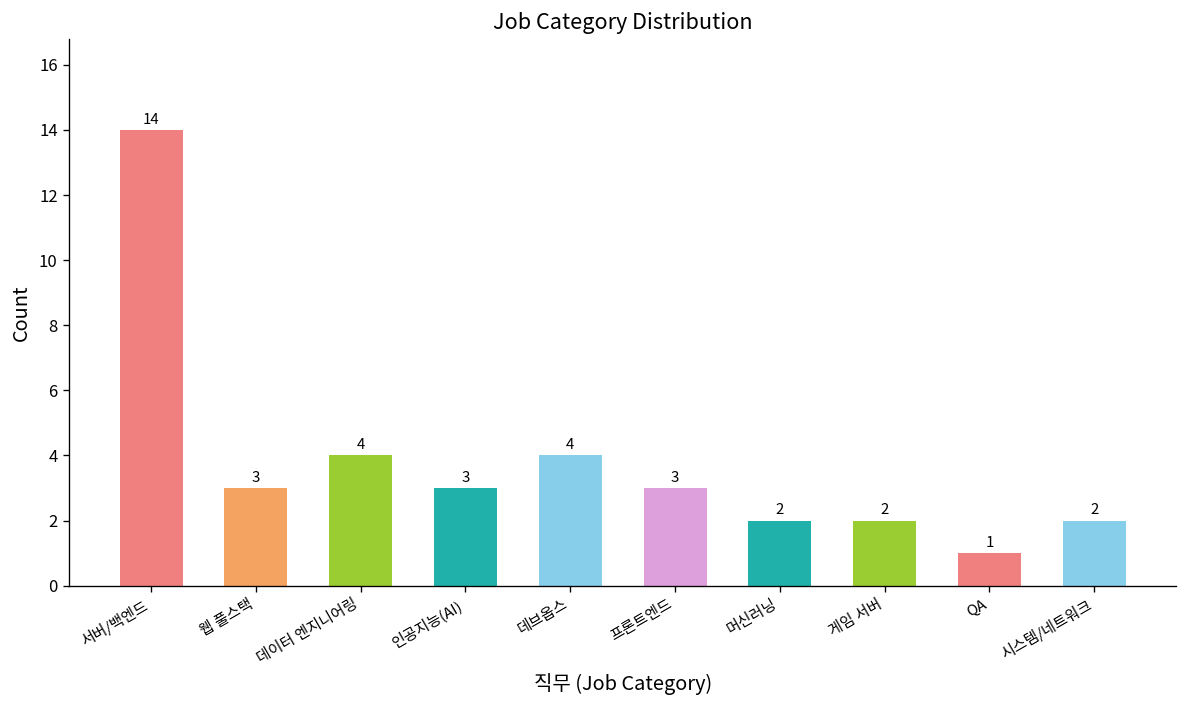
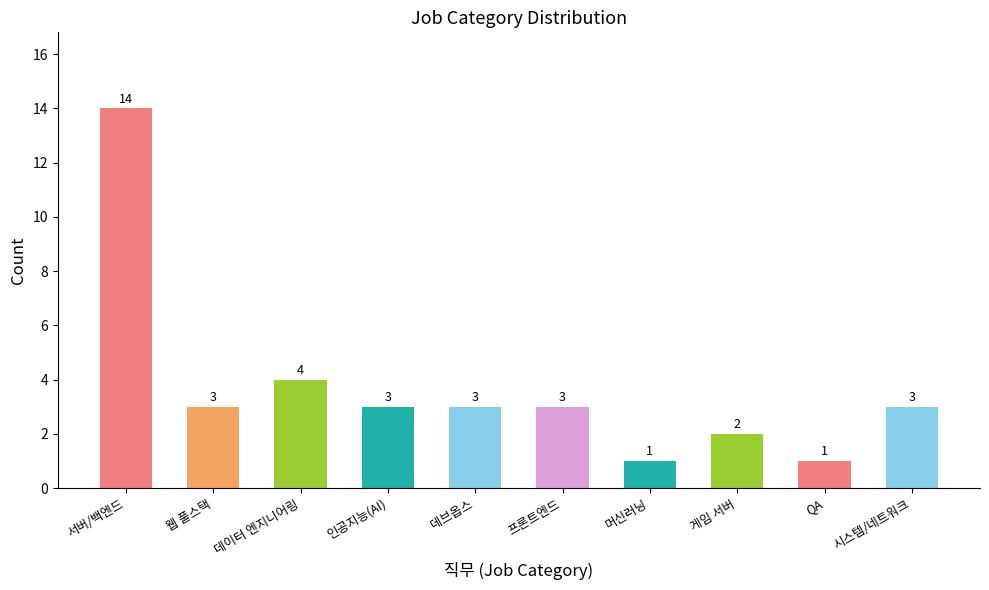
데브옵스: 4 -> 3
머신러닝: 2 -> 1
시스템/네트워크: 2 -> 3
